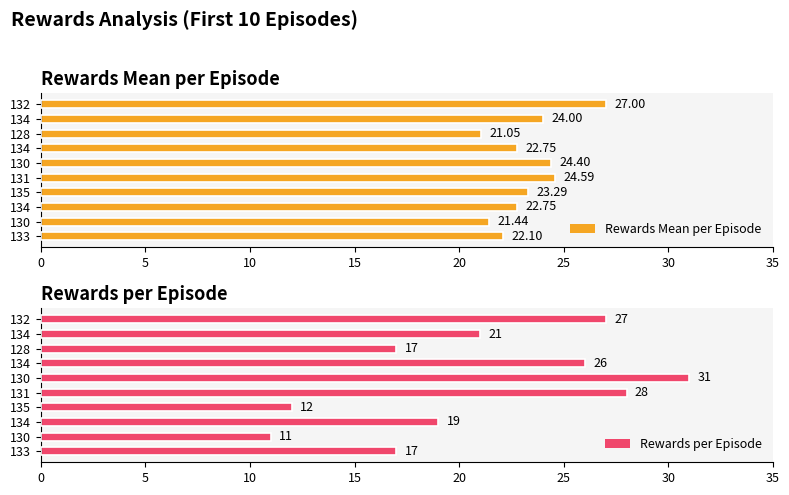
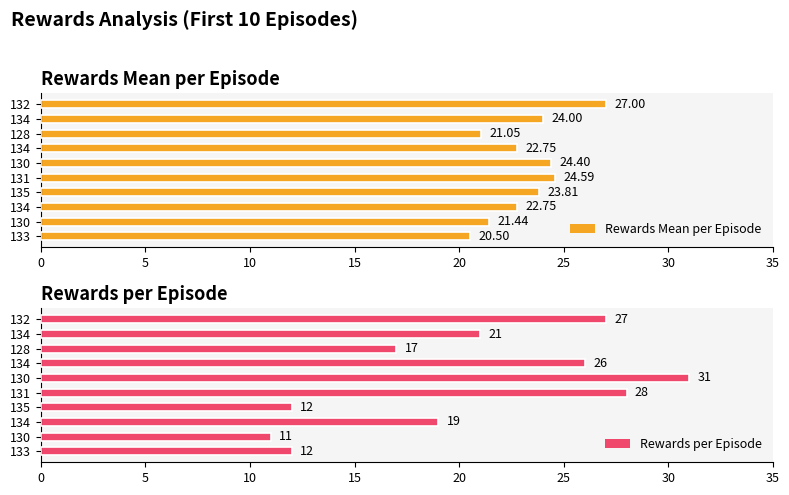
Rewards Mean per Episode, 135: 23.29 -> 23.81
Rewards Mean per Episode, 133: 22.10 -> 20.50
Rewards per Episode, 133: 17 -> 12
